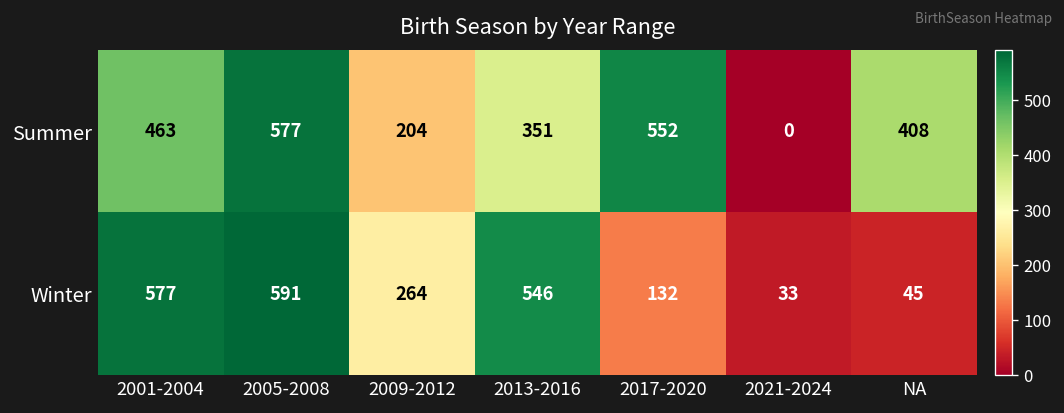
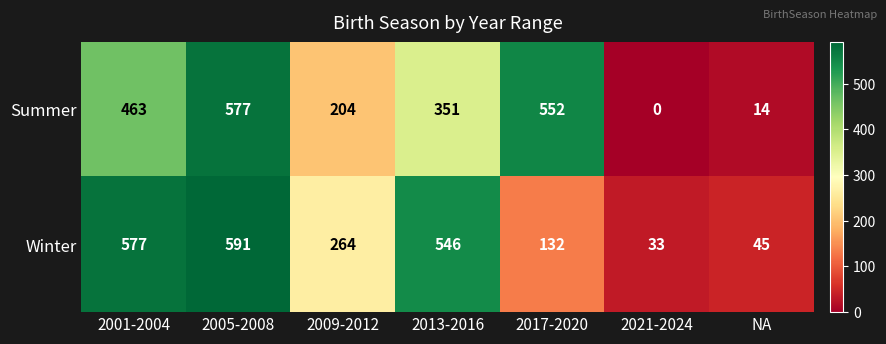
Summer, NA: 408 -> 14
